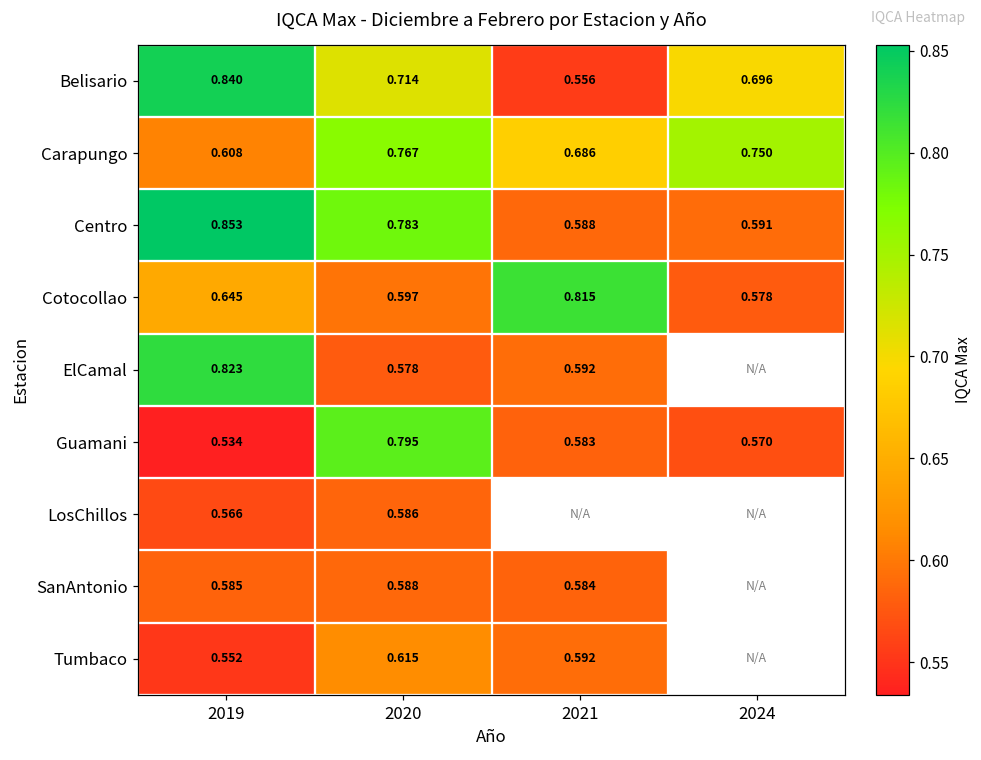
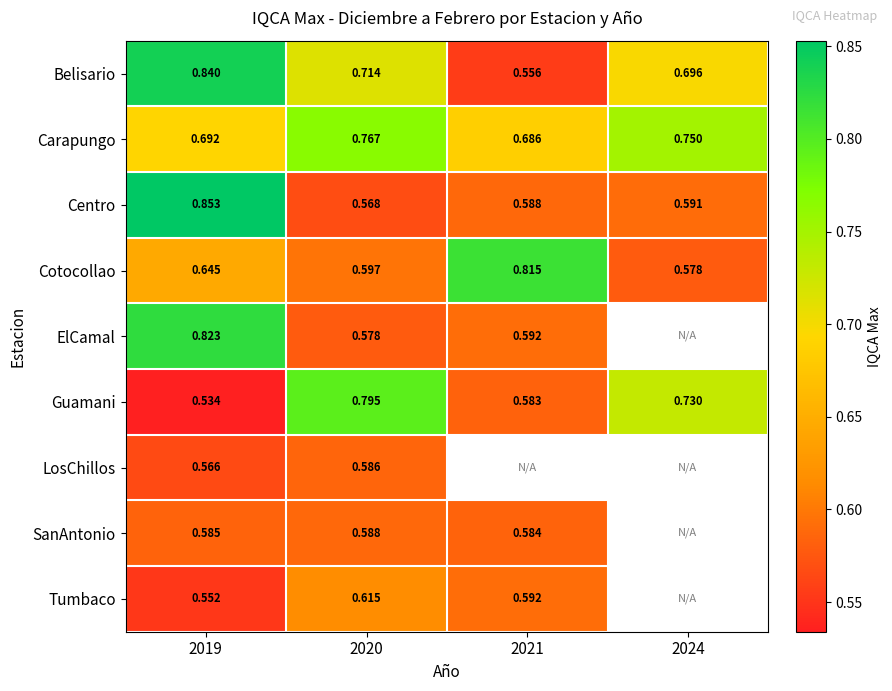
Carapungo, 2019: 0.608 -> 0.692
Centro, 2020: 0.783 -> 0.568
Guamani, 2024: 0.570 -> 0.730
